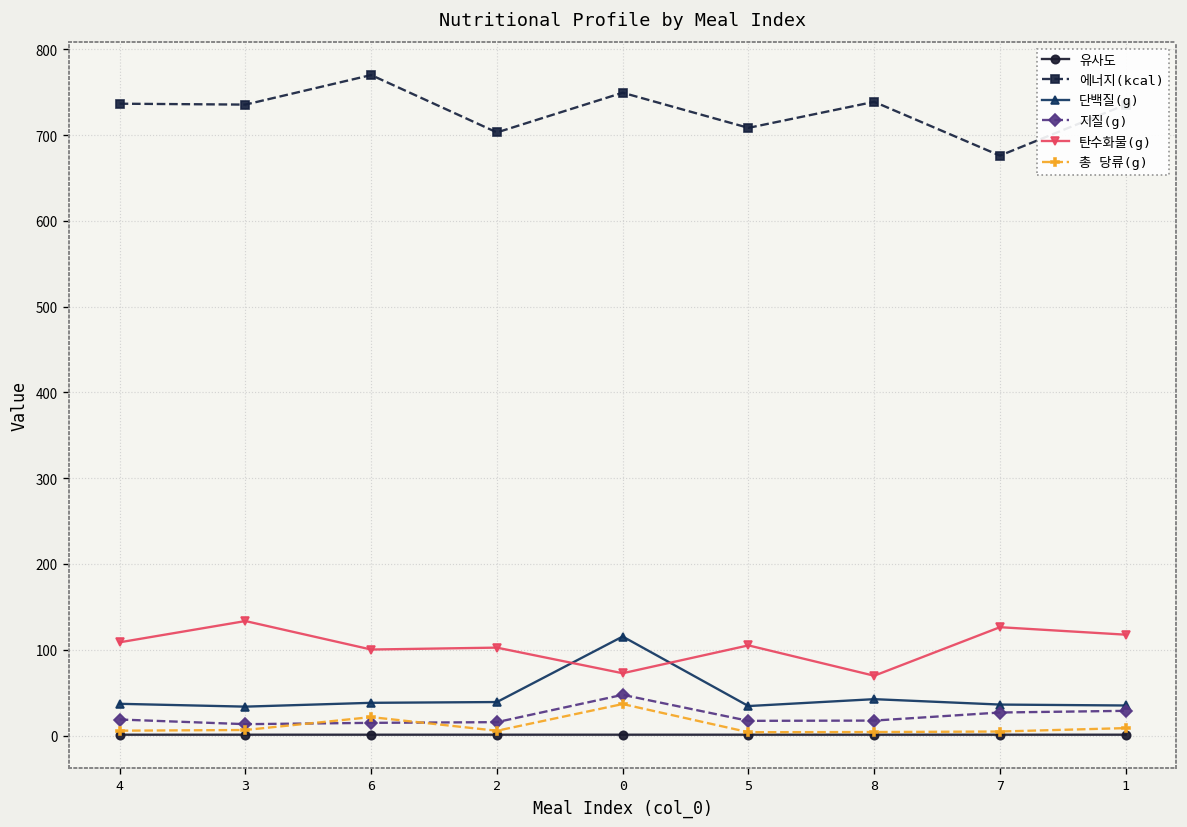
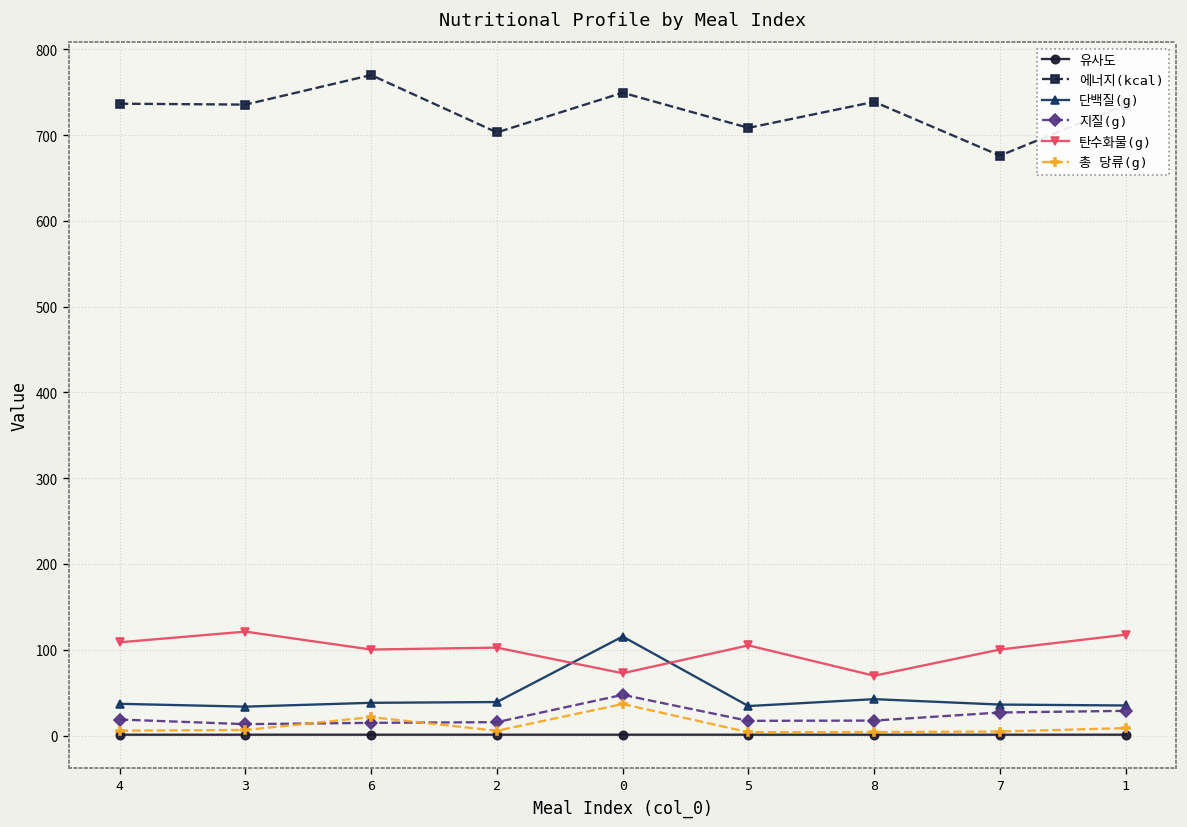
탄수화물(g), 3: 130 -> 120
탄수화물(g), 7: 130 -> 100
